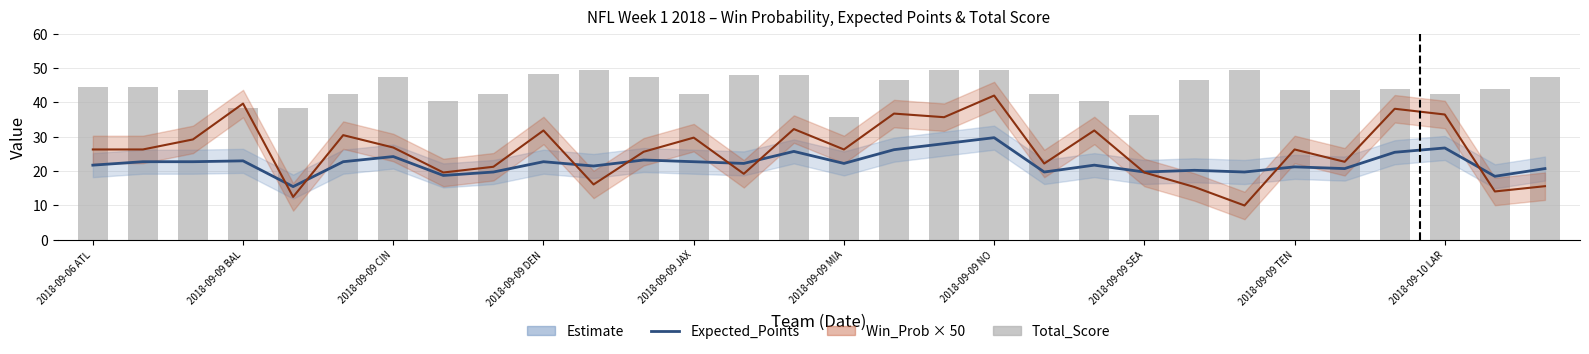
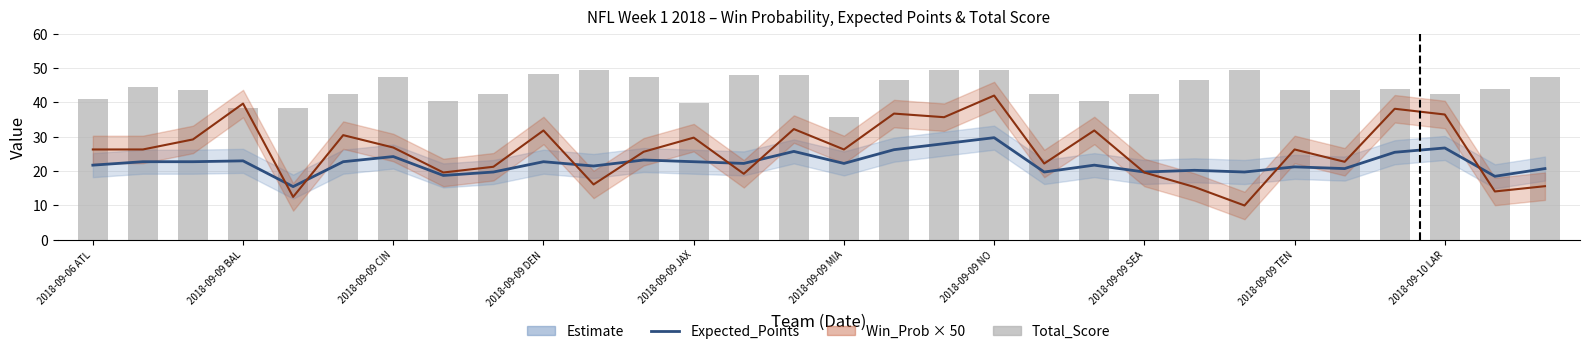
Total_Score, 2018-09-06 ATL: 45 -> 41
Total_Score, 2018-09-09 JAX: 43 -> 40
Total_Score, 2018-09-09 SEA: 36 -> 43
